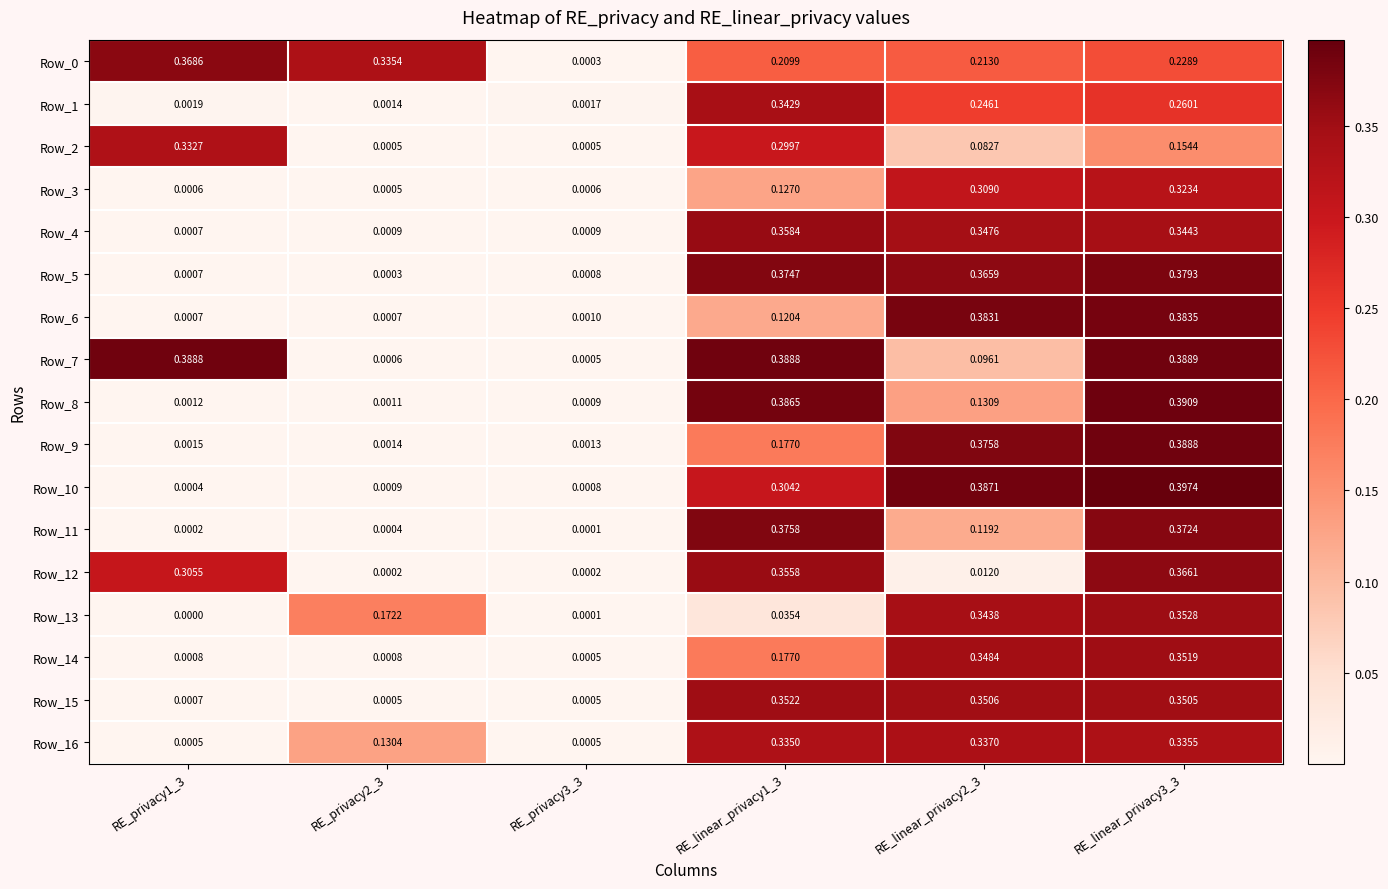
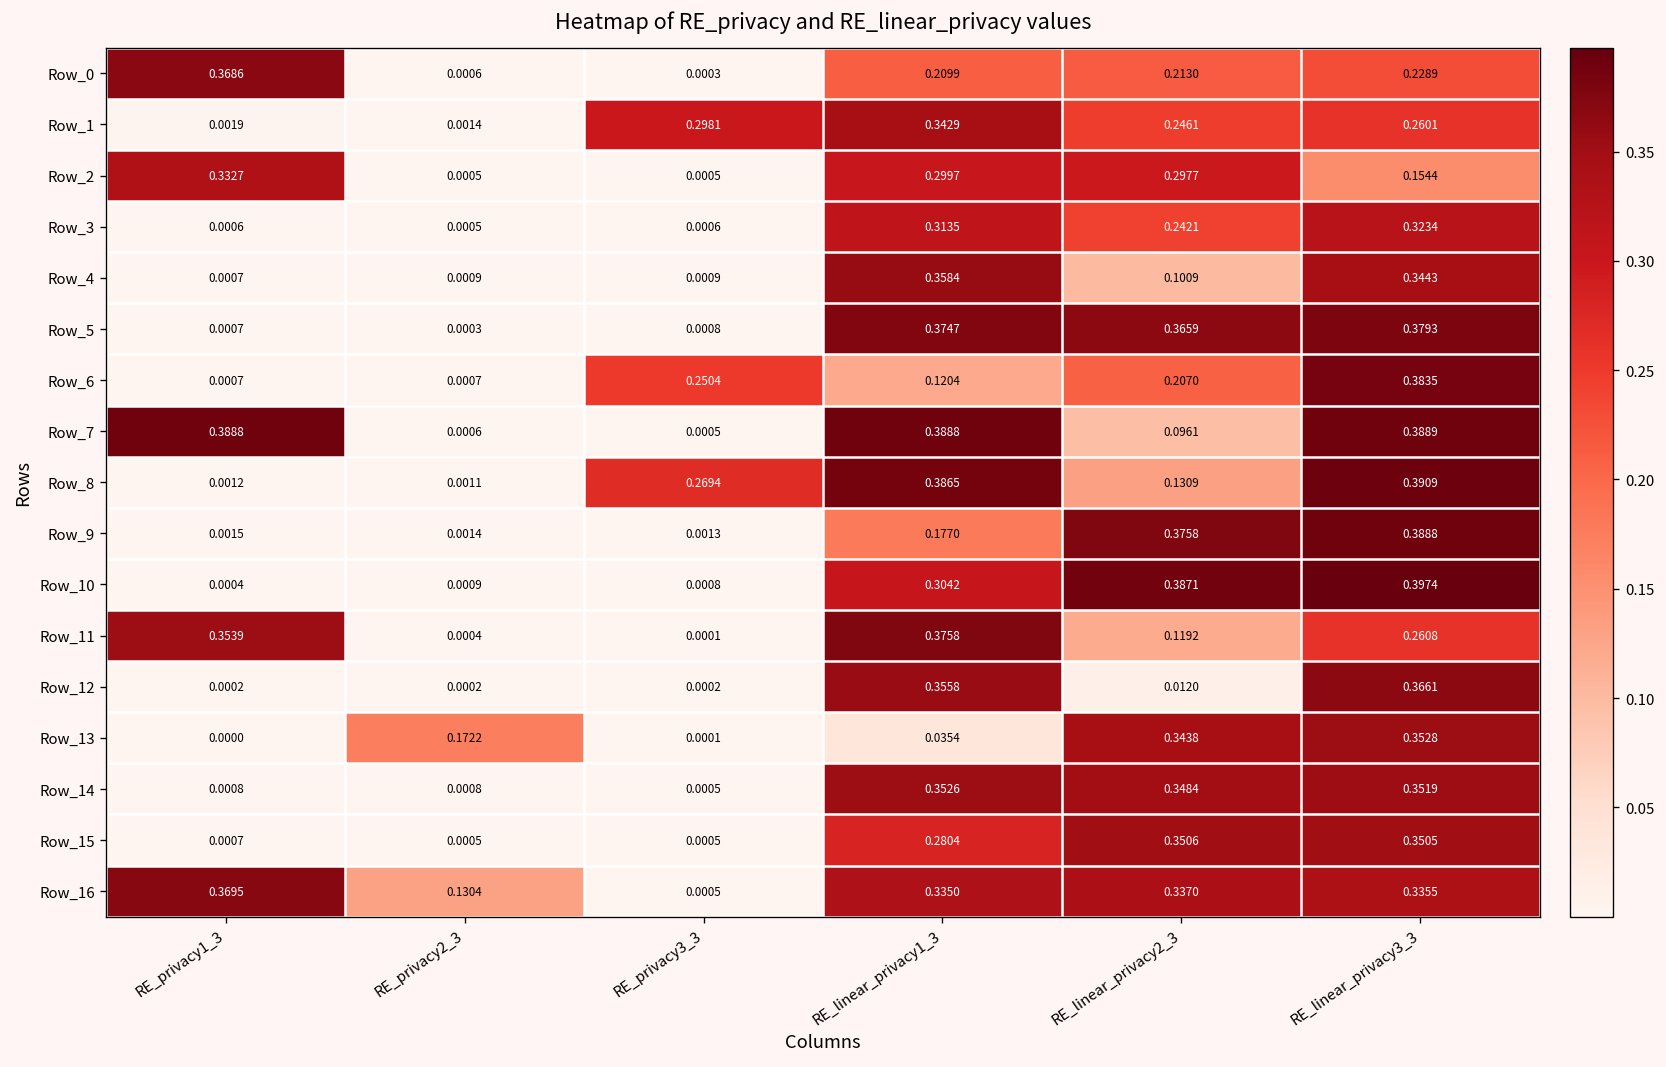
Row_0, RE_privacy2_3: 0.3354 -> 0.0006
Row_1, RE_privacy3_3: 0.0017 -> 0.2981
Row_2, RE_linear_privacy2_3: 0.0827 -> 0.2977
Row_3, RE_linear_privacy1_3: 0.1270 -> 0.3135
Row_3, RE_linear_privacy2_3: 0.3090 -> 0.2421
Row_4, RE_linear_privacy2_3: 0.3476 -> 0.1009
Row_6, RE_privacy3_3: 0.0010 -> 0.2504
Row_6, RE_linear_privacy2_3: 0.3831 -> 0.2070
Row_8, RE_privacy3_3: 0.0009 -> 0.2694
Row_11, RE_privacy1_3: 0.0002 -> 0.3539
Row_11, RE_linear_privacy3_3: 0.3724 -> 0.2608
Row_12, RE_privacy1_3: 0.3055 -> 0.0002
Row_14, RE_linear_privacy1_3: 0.1770 -> 0.3526
Row_15, RE_linear_privacy1_3: 0.3522 -> 0.2804
Row_16, RE_privacy1_3: 0.0005 -> 0.3695
